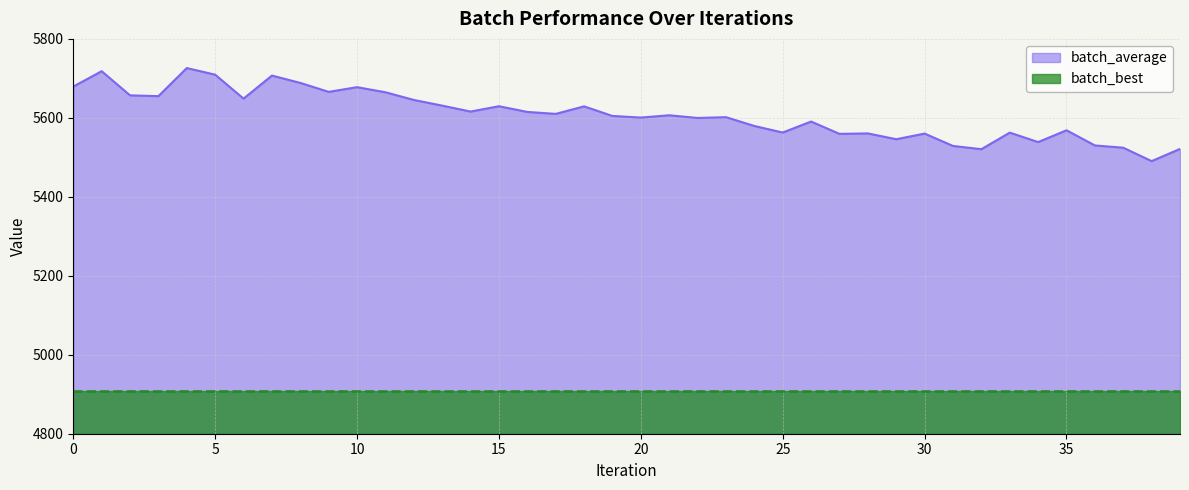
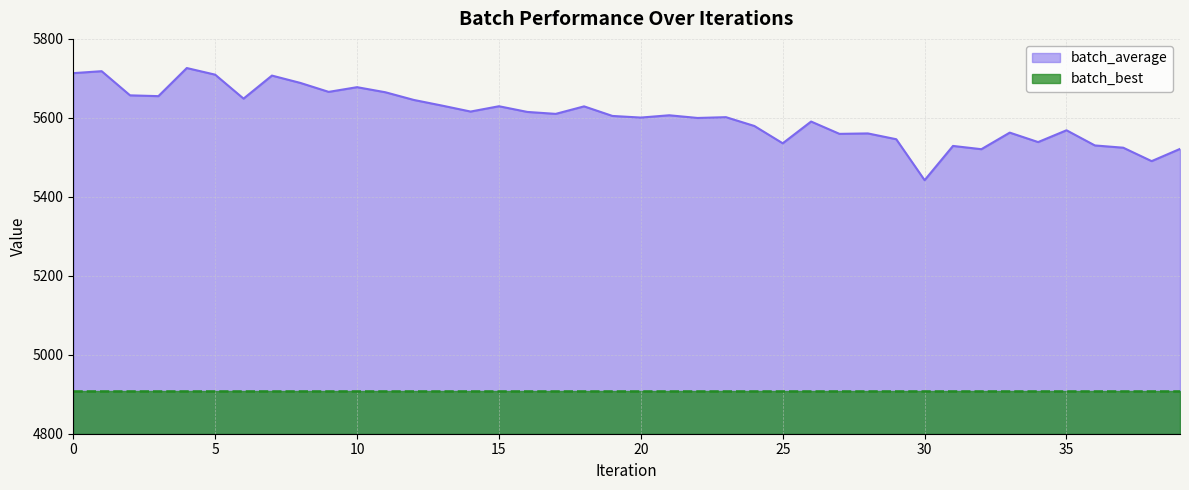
batch_average, 0: 5680 -> 5710
batch_average, 25: 5560 -> 5540
batch_average, 30: 5560 -> 5440
